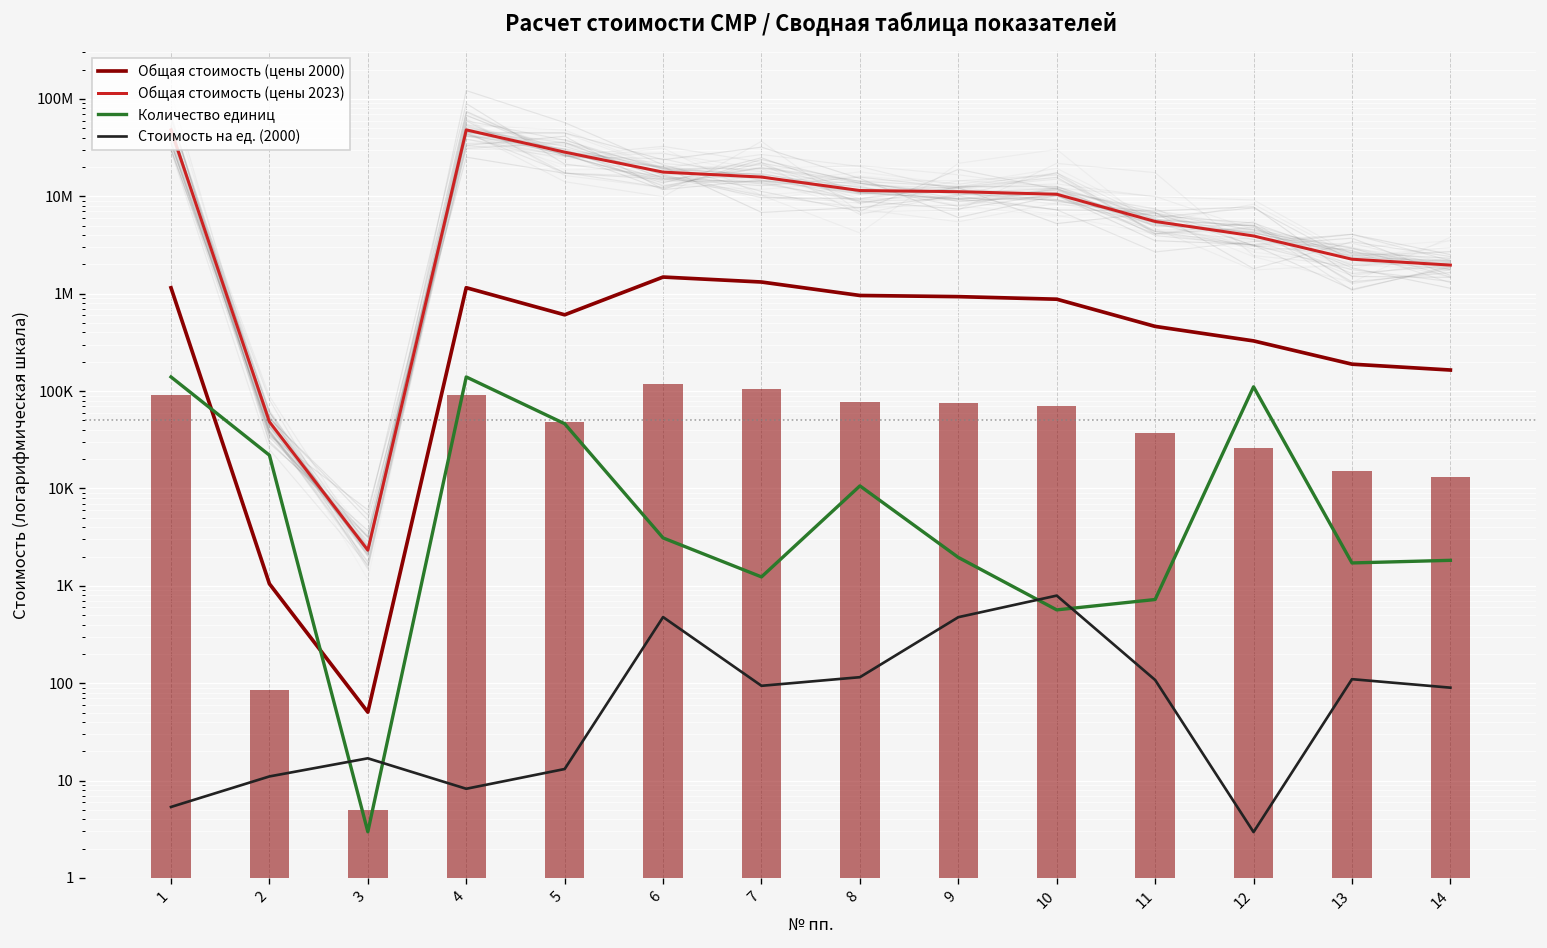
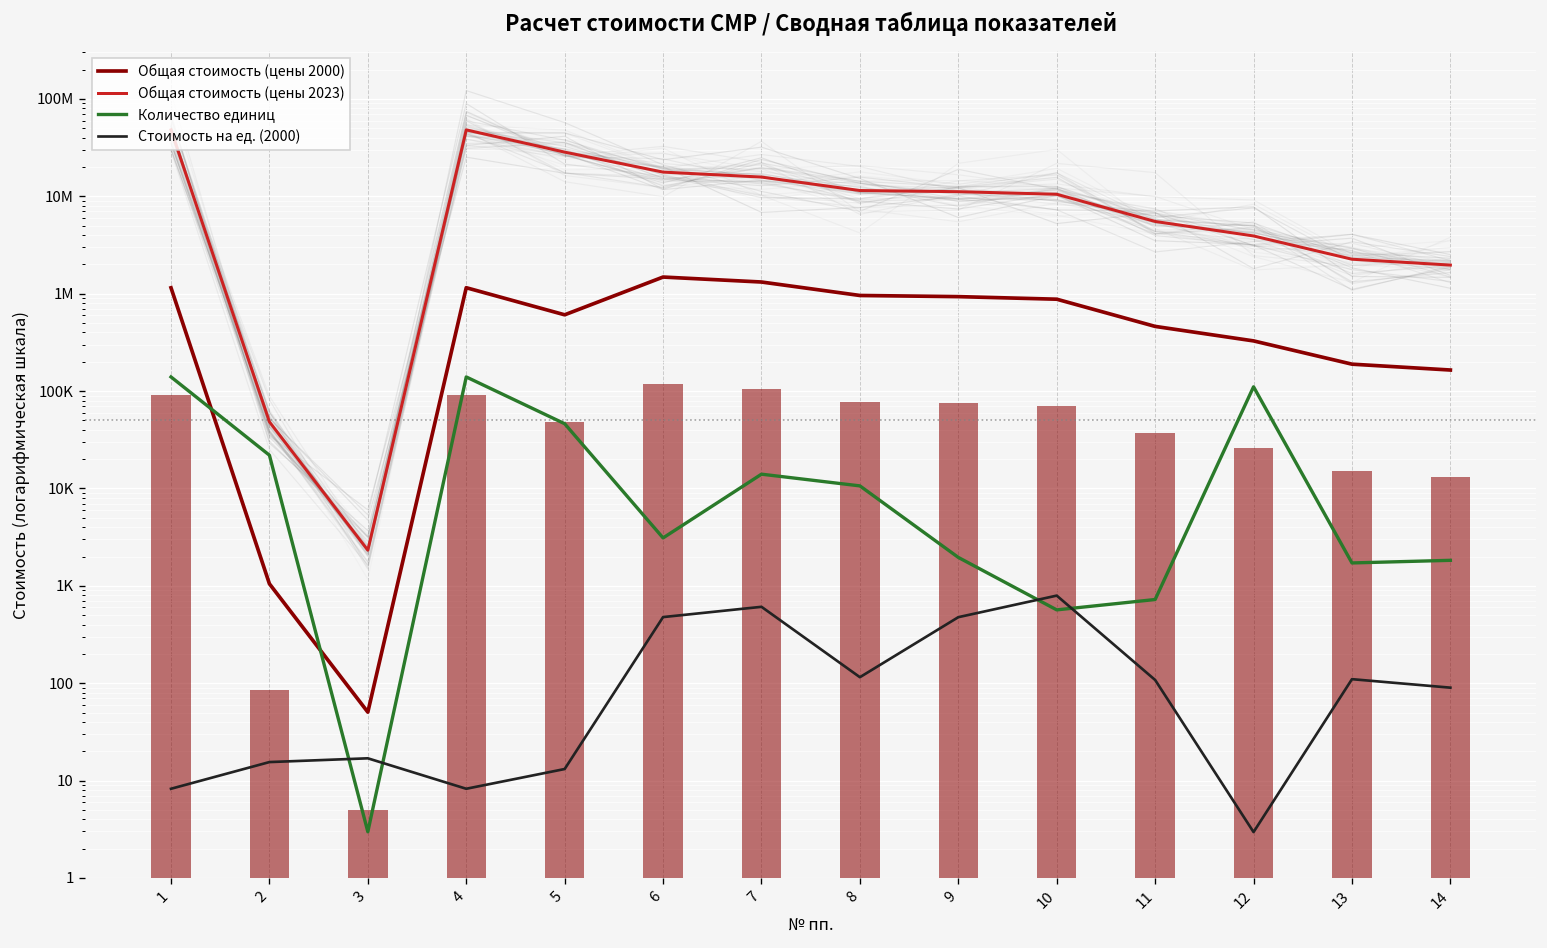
Стоимость на ед. (2000), 1: 5 -> 8
Стоимость на ед. (2000), 2: 11 -> 15
Количество единиц, 7: 1200 -> 14000
Стоимость на ед. (2000), 7: 90 -> 600
